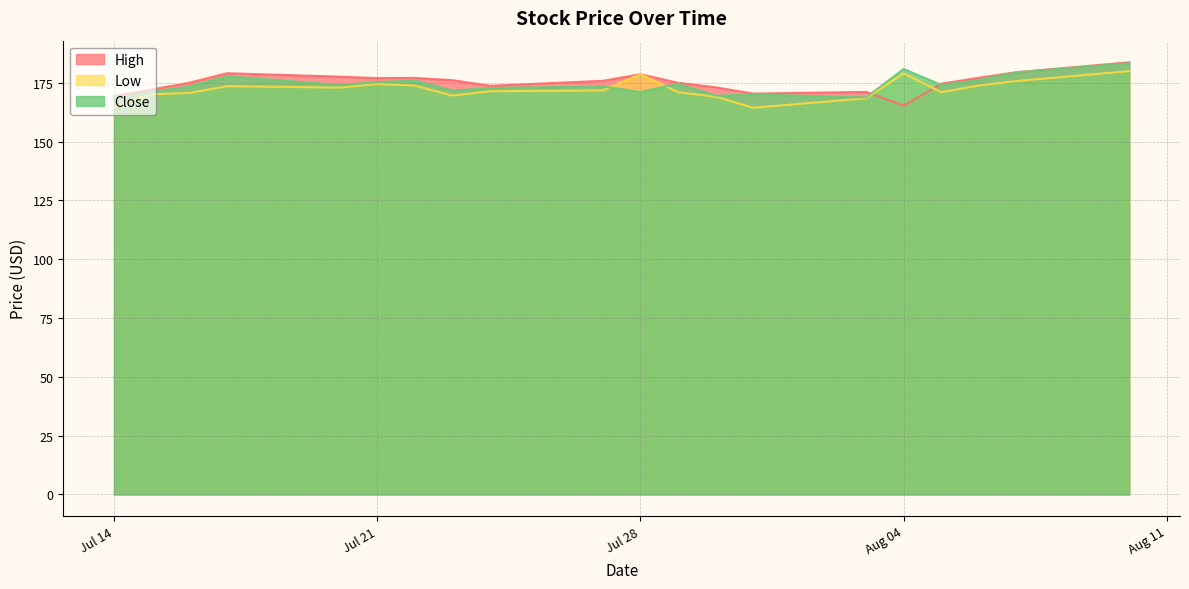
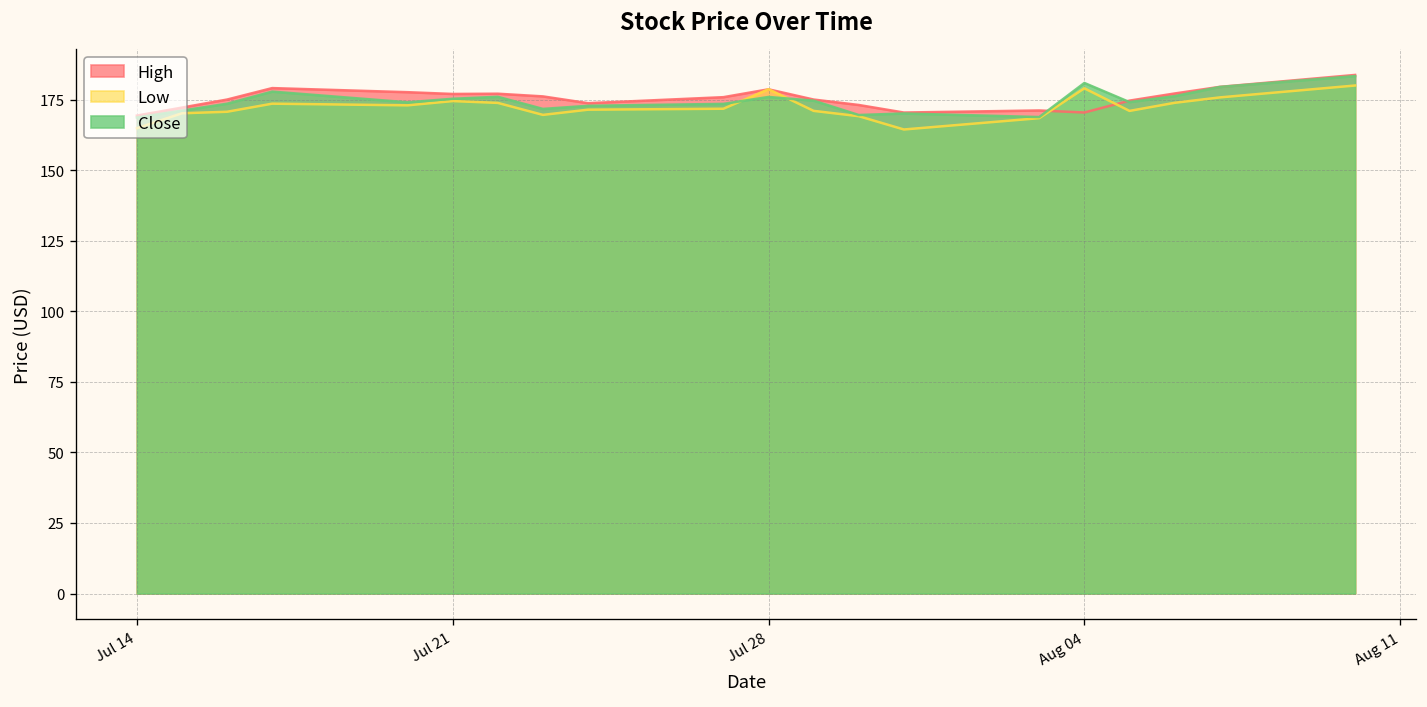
Close, Jul 28: 171 -> 176
High, Aug 04: 165 -> 170
